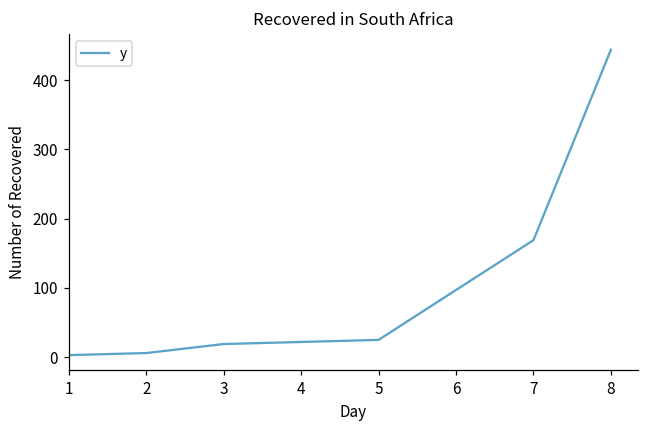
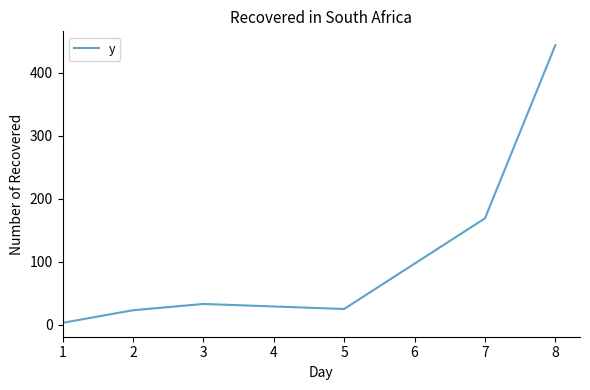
2: 10 -> 20
3: 20 -> 30
